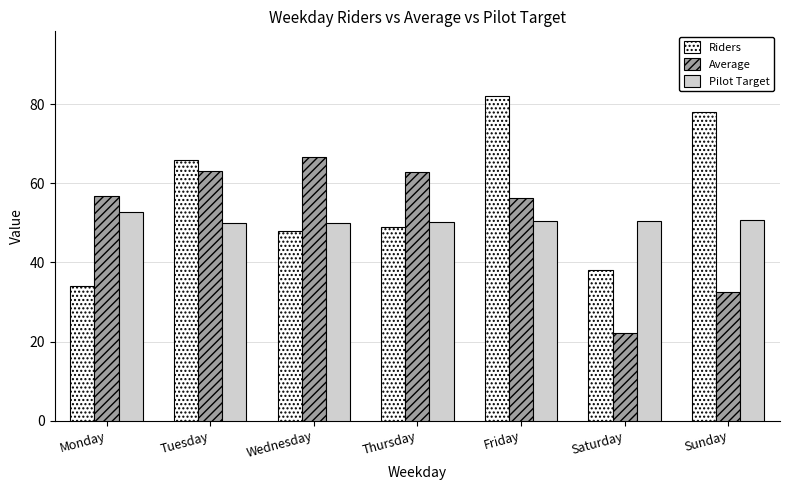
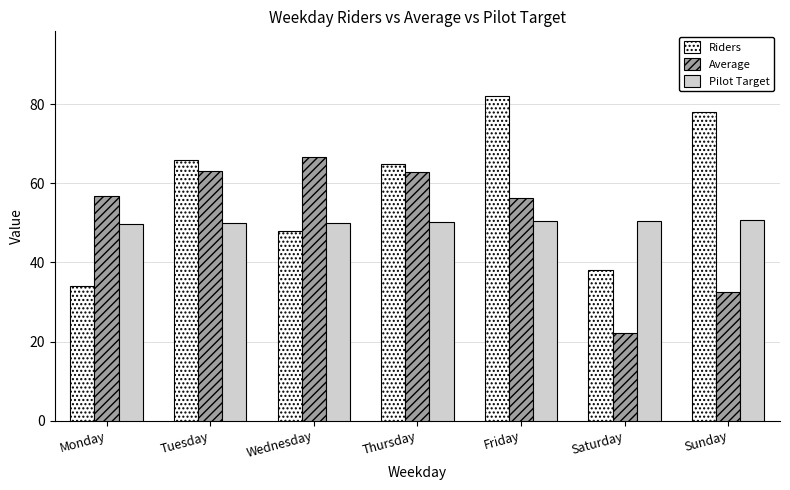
Pilot Target, Monday: 53 -> 50
Riders, Thursday: 49 -> 65
